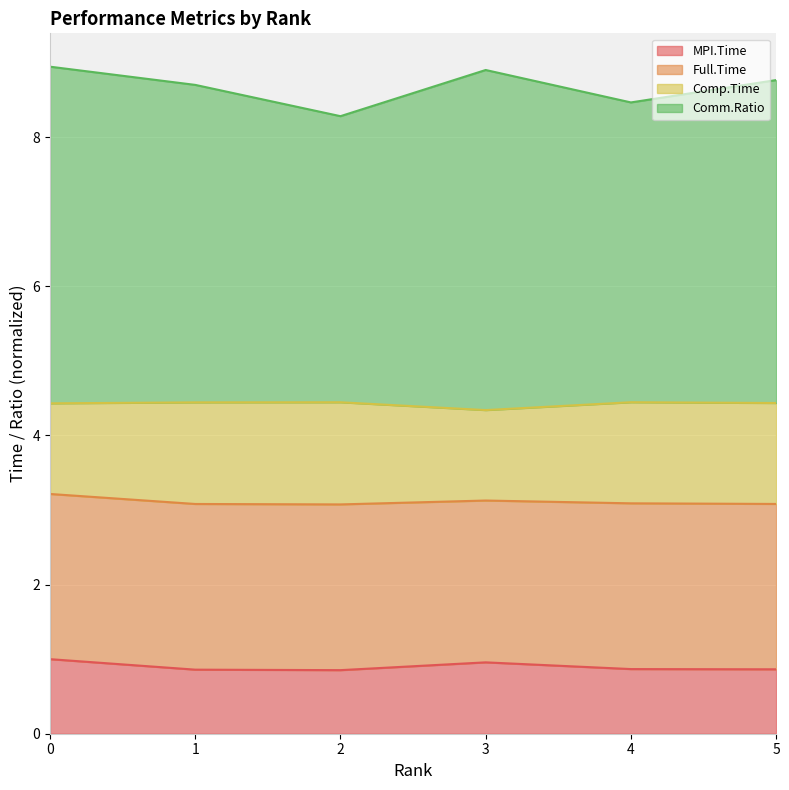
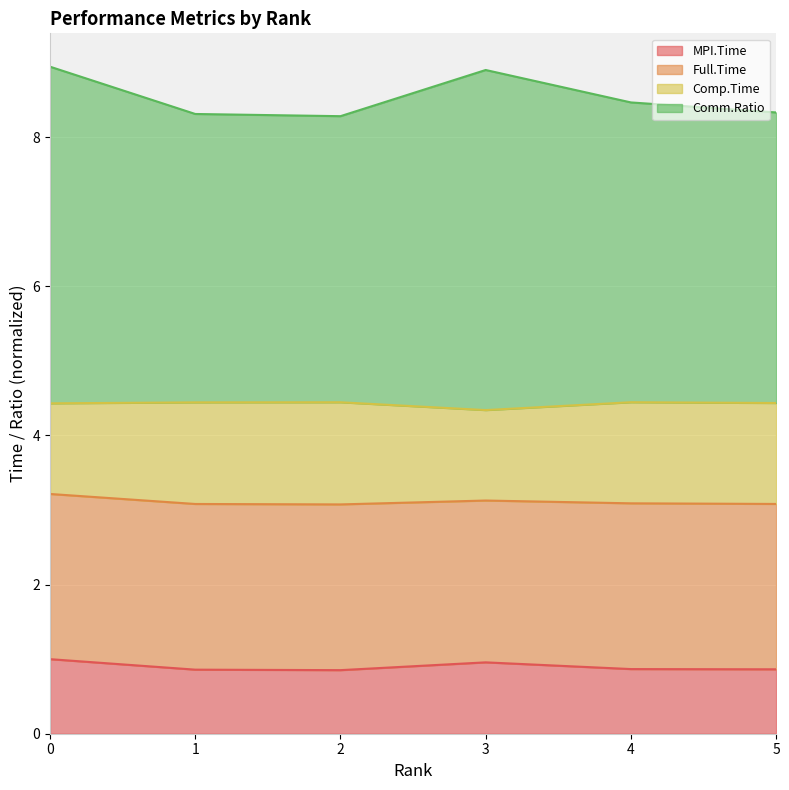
Comm.Ratio, 1: 4.3 -> 3.9
Comm.Ratio, 5: 4.3 -> 3.9
